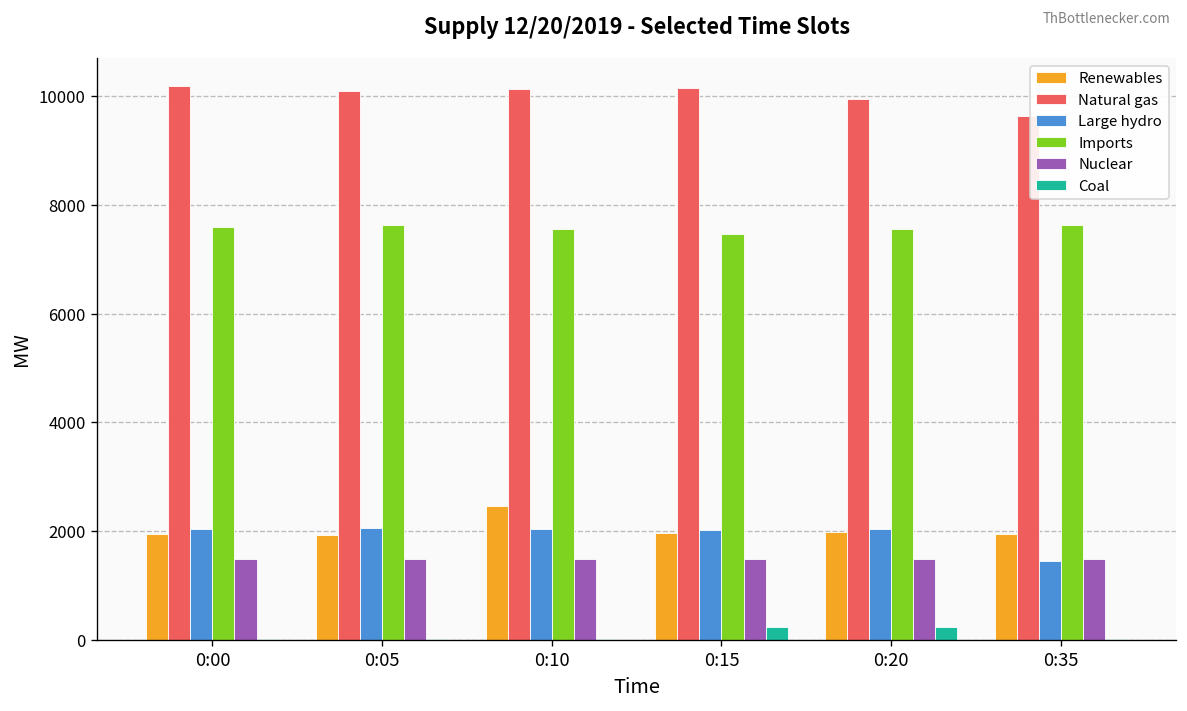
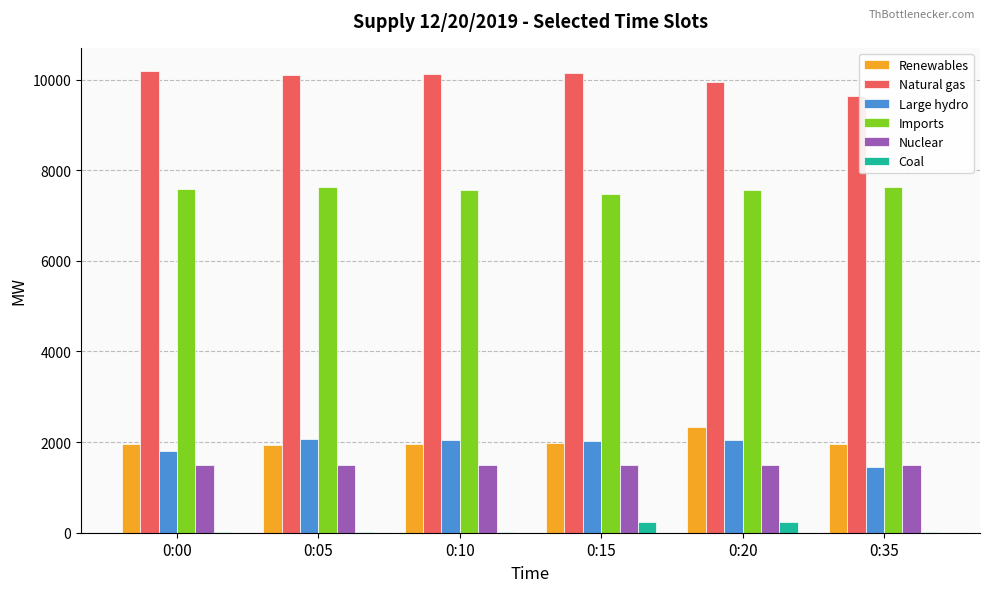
Large hydro, 0:00: 2000 -> 1800
Renewables, 0:10: 2500 -> 2000
Renewables, 0:20: 2000 -> 2300
